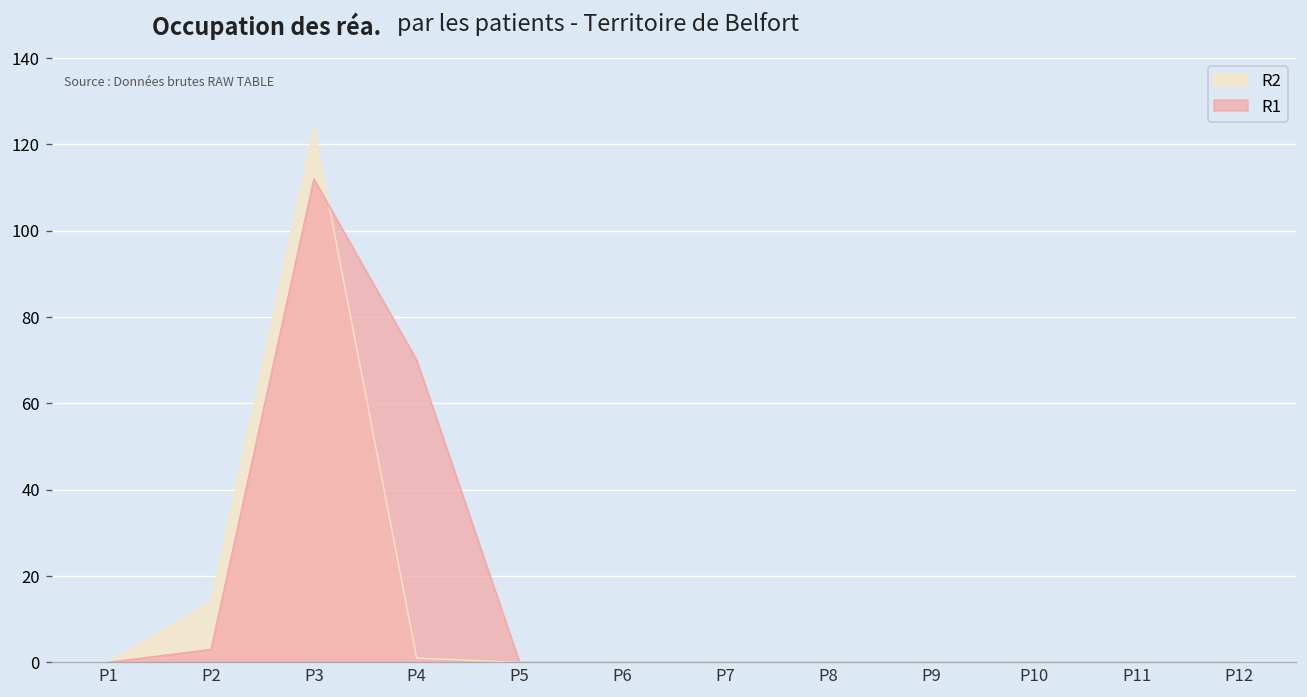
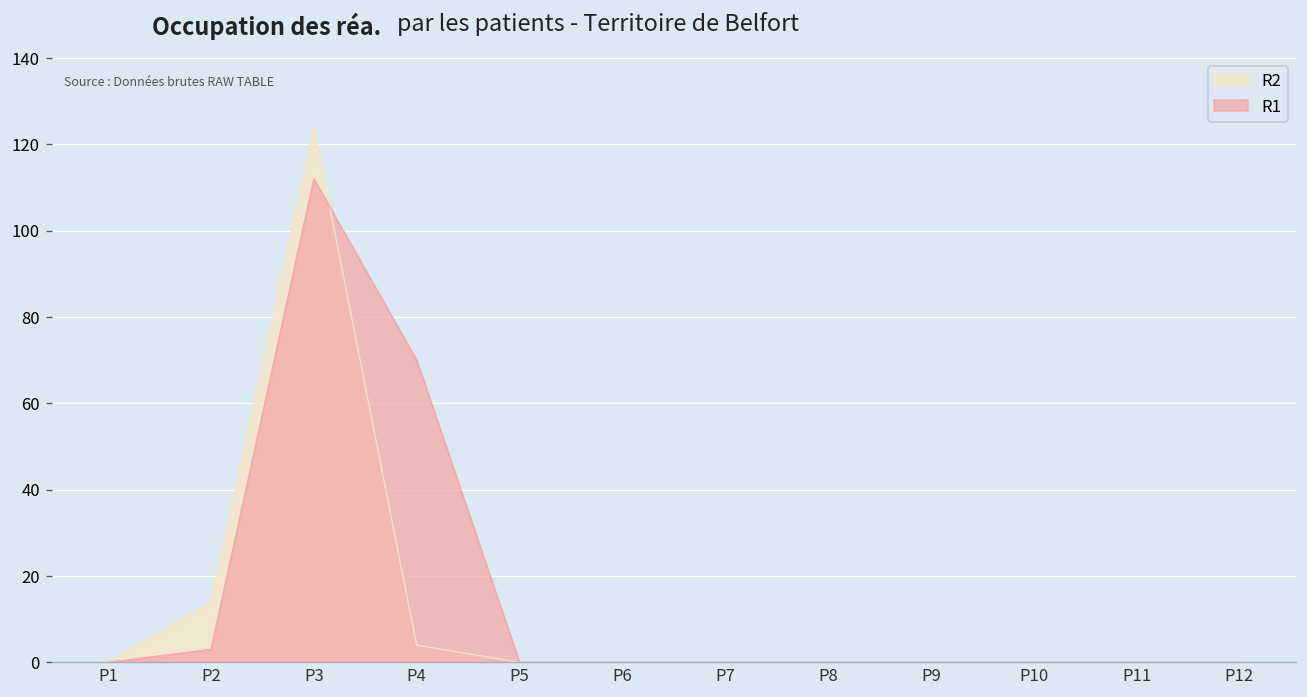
R2, P4: 1 -> 4
